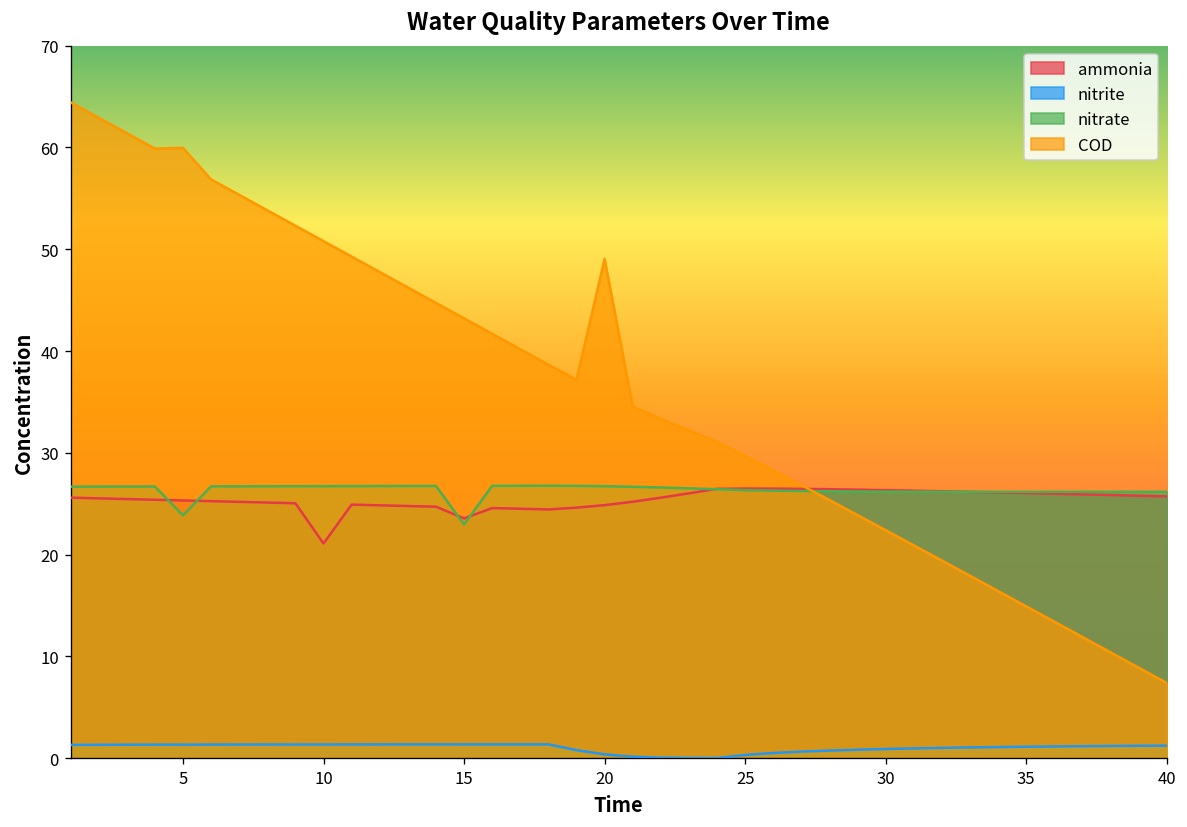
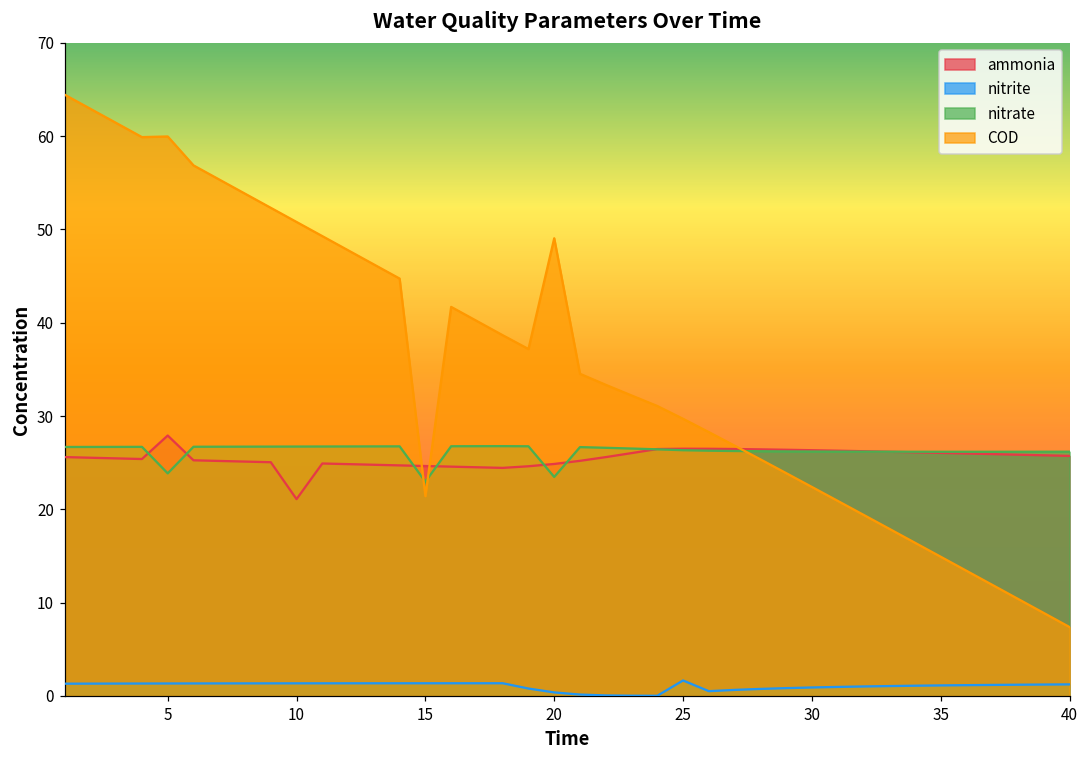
ammonia, 5: 25 -> 28
ammonia, 15: 24 -> 25
COD, 15: 43 -> 21
nitrate, 20: 27 -> 23
nitrite, 25: 0 -> 2
